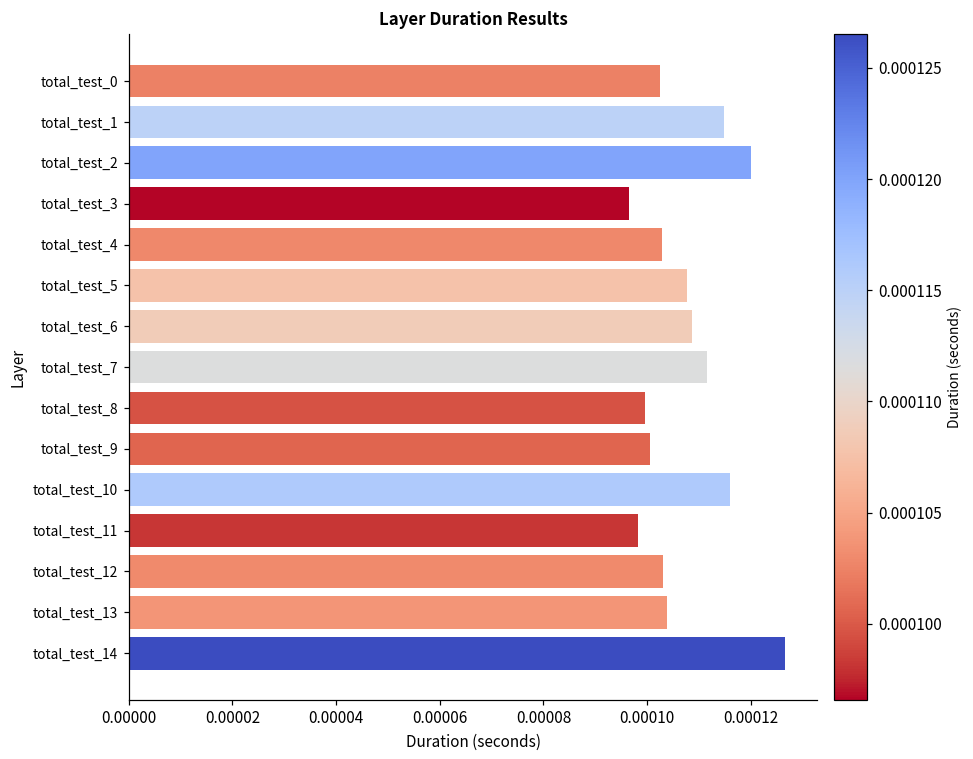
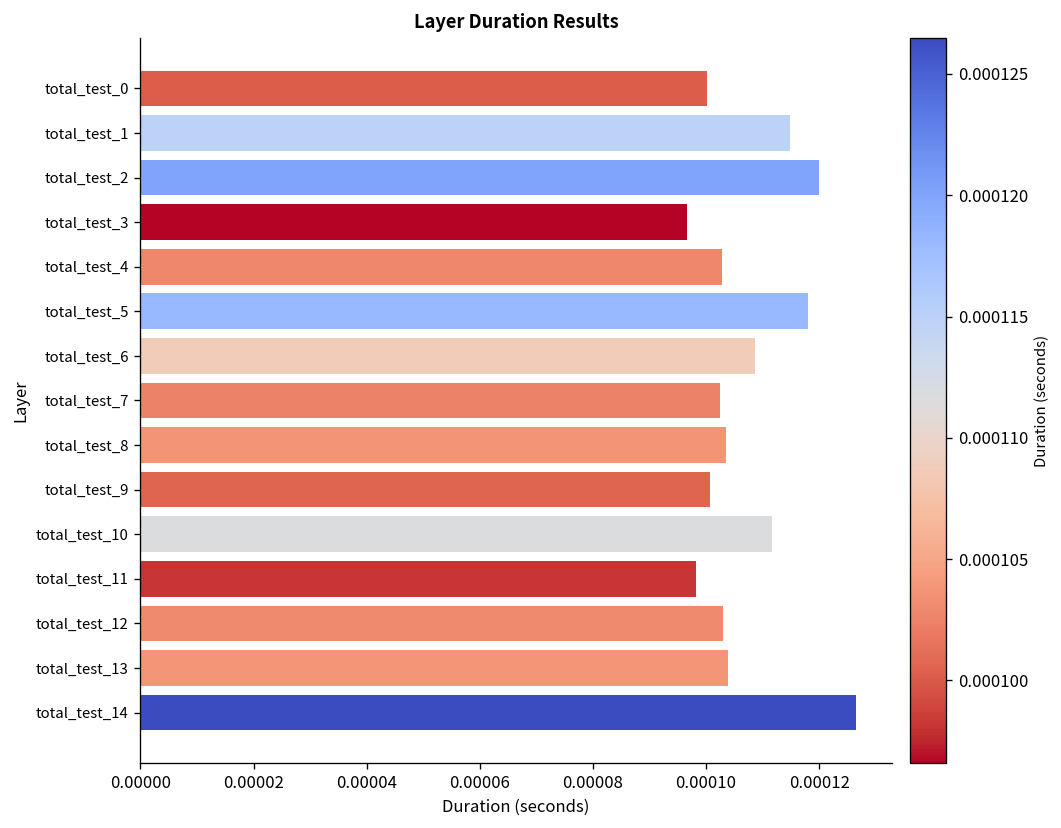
total_test_0: 0.000102 -> 0.000100
total_test_5: 0.000108 -> 0.000118
total_test_7: 0.000112 -> 0.000102
total_test_8: 0.000100 -> 0.000104
total_test_10: 0.000116 -> 0.000112
